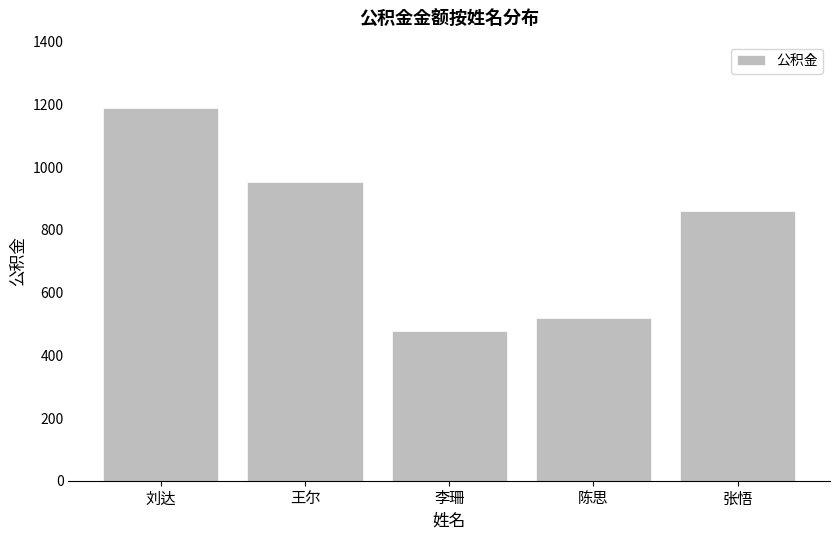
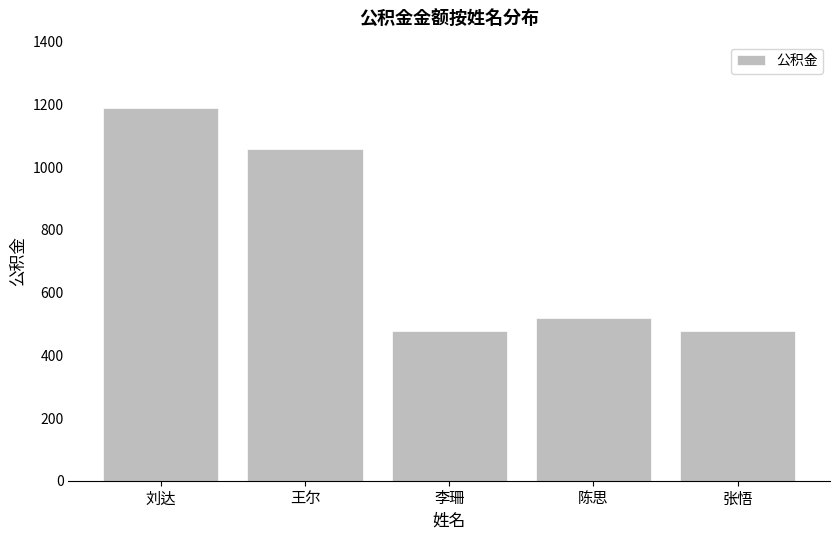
王尔: 950 -> 1060
张悟: 860 -> 480
